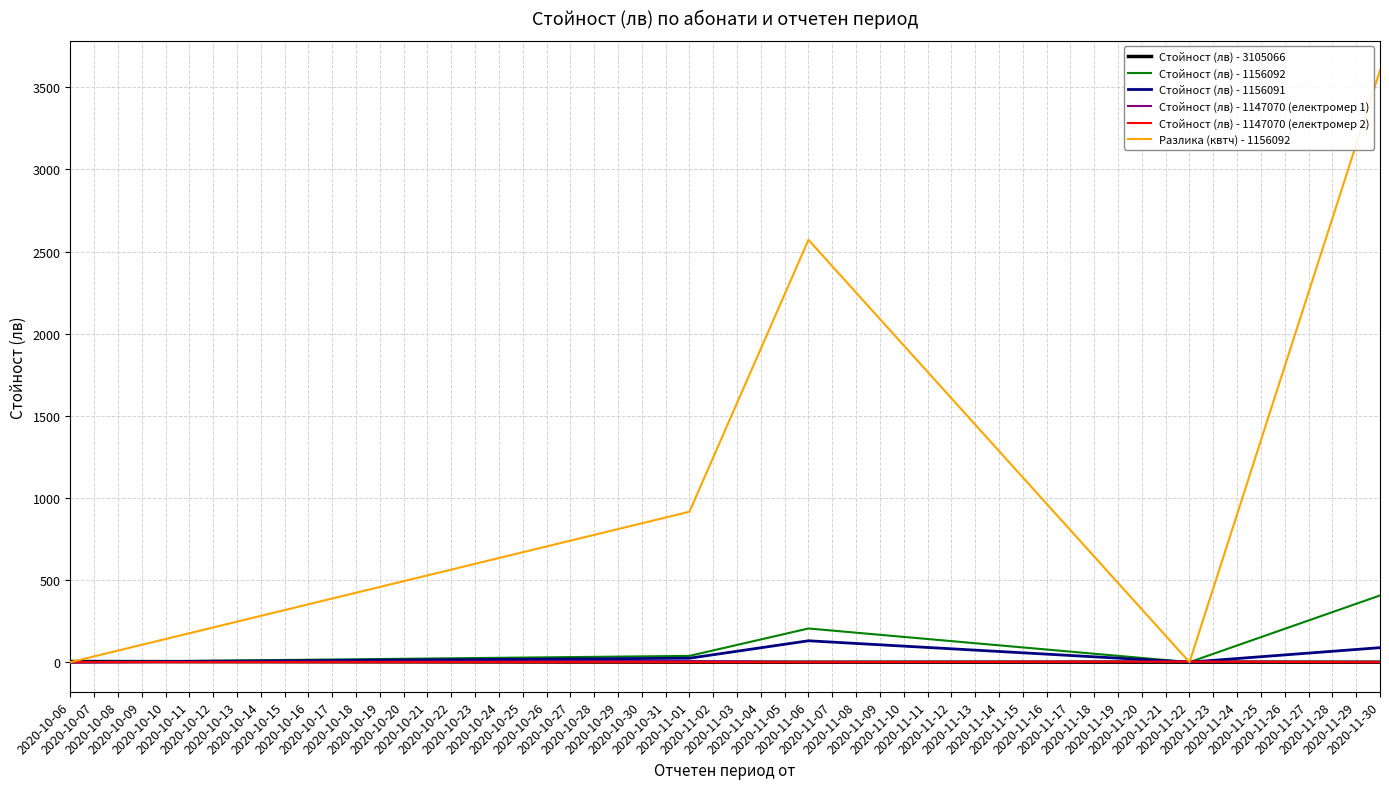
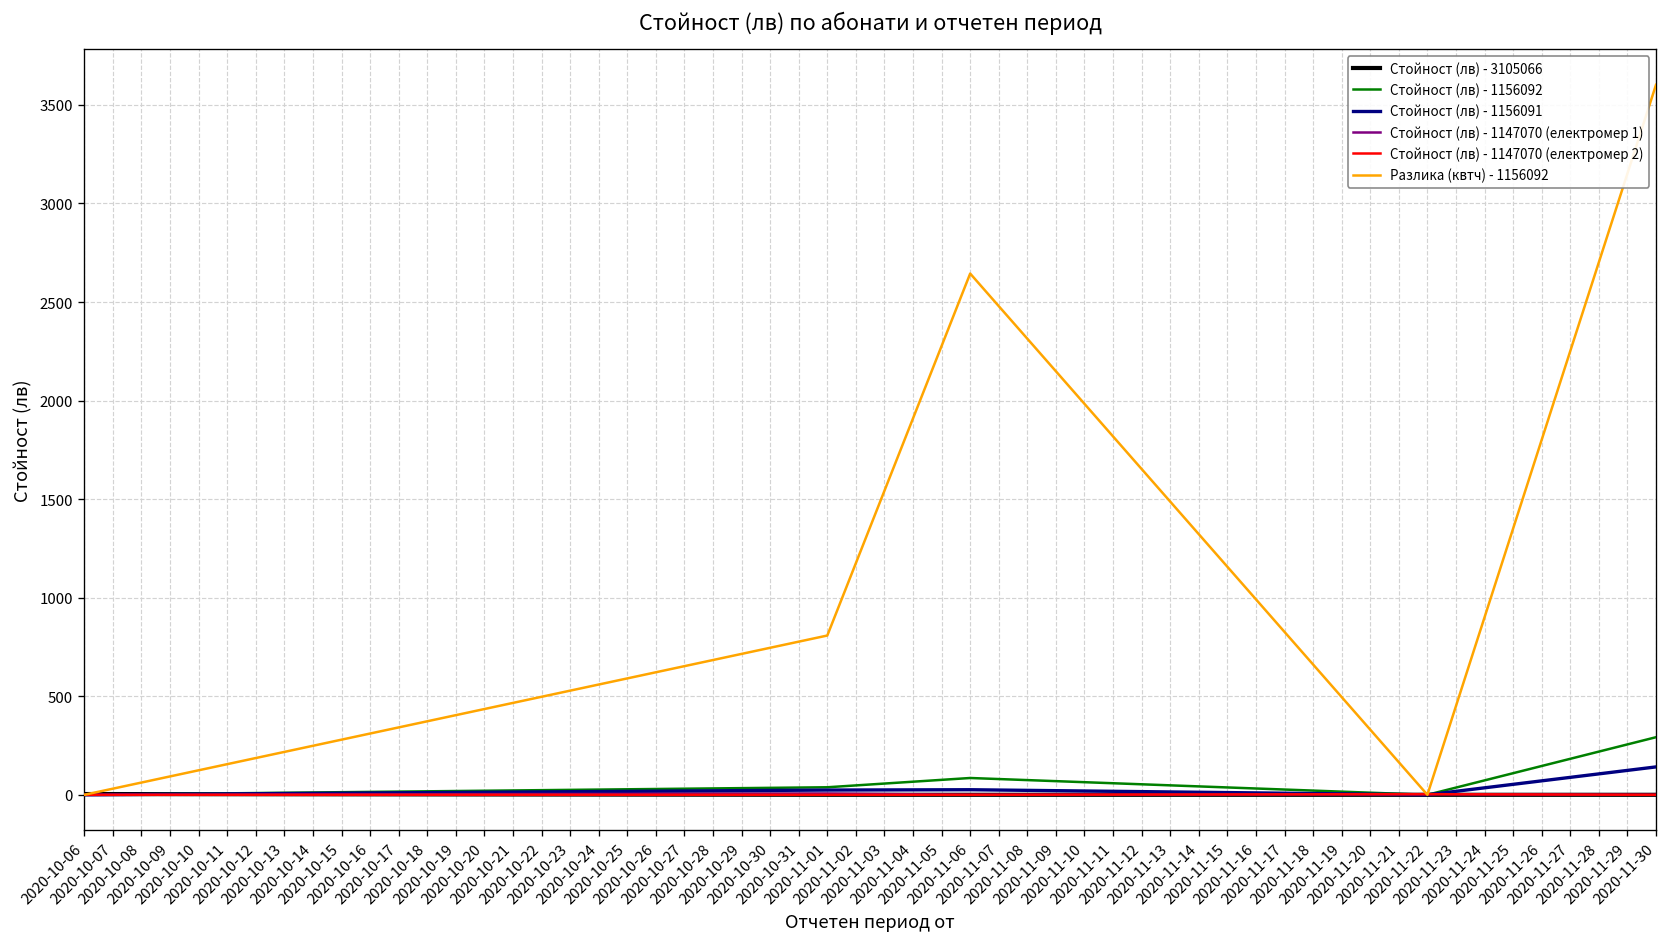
Разлика (квтч) - 1156092, 2020-11-01: 920 -> 810
Стойност (лв) - 1156092, 2020-11-06: 210 -> 90
Стойност (лв) - 1156091, 2020-11-06: 130 -> 30
Разлика (квтч) - 1156092, 2020-11-06: 2570 -> 2640
Стойност (лв) - 1156092, 2020-11-30: 410 -> 290
Стойност (лв) - 1156091, 2020-11-30: 90 -> 140
